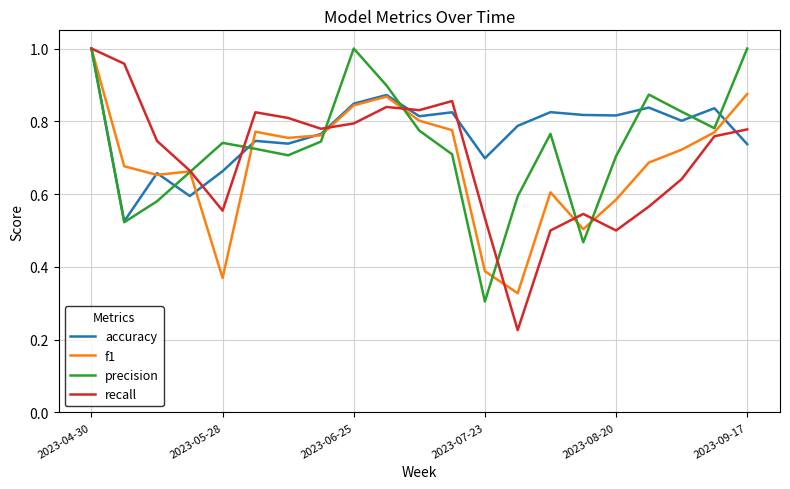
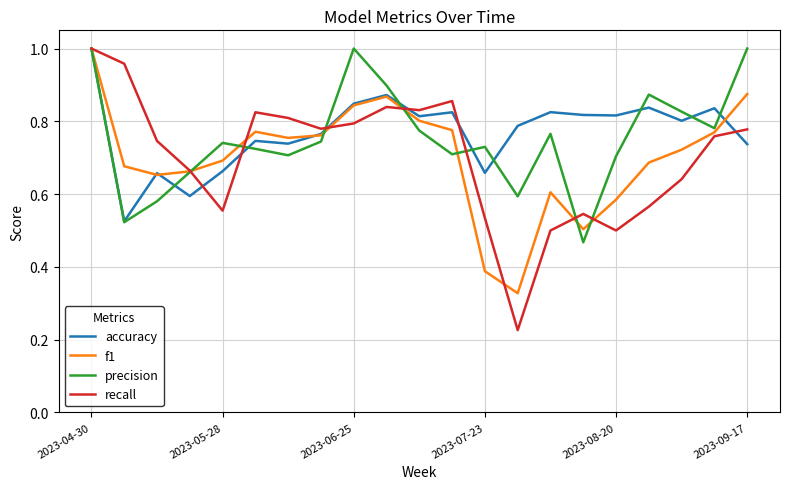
f1, 2023-05-28: 0.37 -> 0.69
accuracy, 2023-07-23: 0.70 -> 0.66
precision, 2023-07-23: 0.30 -> 0.73
